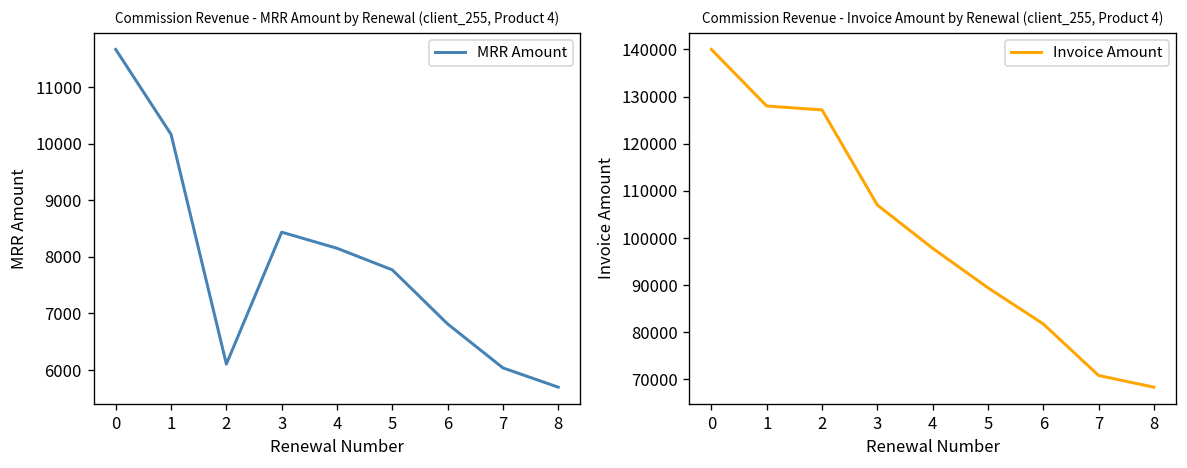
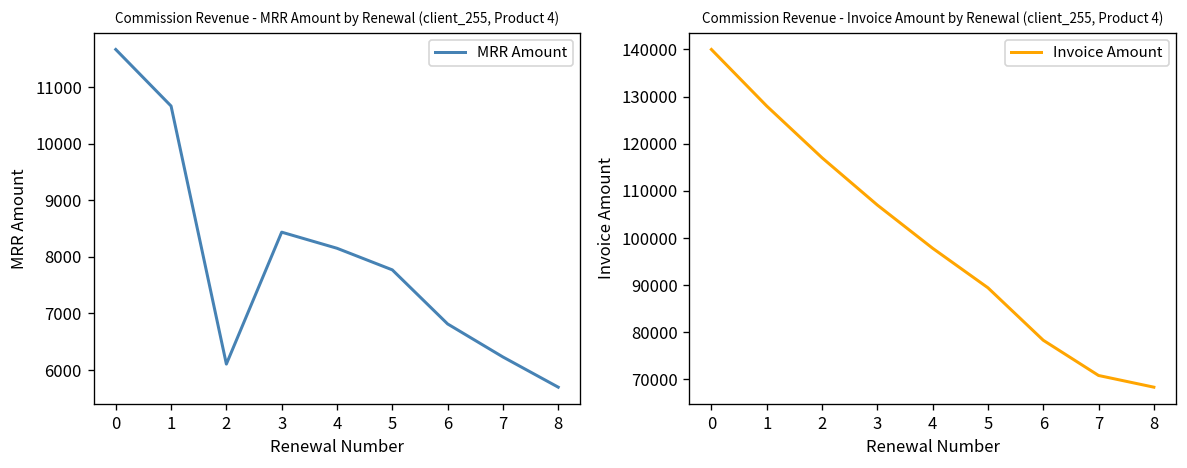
Commission Revenue - MRR Amount by Renewal (client_255, Product 4), 1: 10200 -> 10700
Commission Revenue - MRR Amount by Renewal (client_255, Product 4), 7: 6000 -> 6200
Commission Revenue - Invoice Amount by Renewal (client_255, Product 4), 2: 127000 -> 117000
Commission Revenue - Invoice Amount by Renewal (client_255, Product 4), 6: 82000 -> 78000
